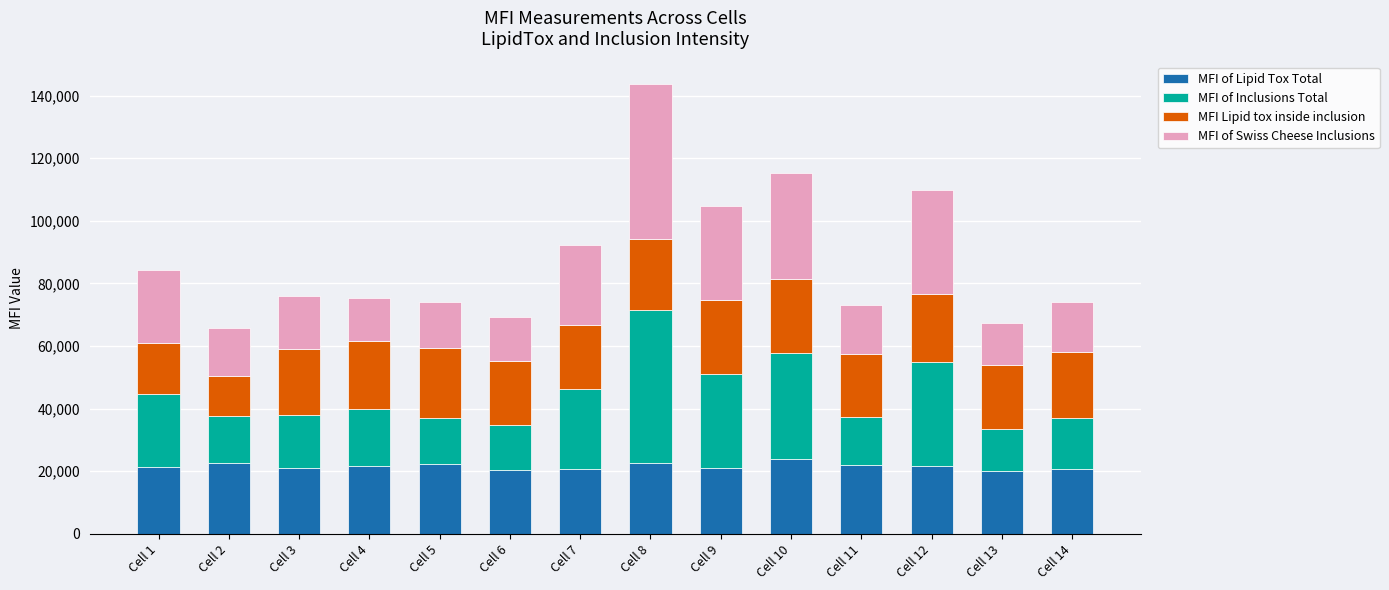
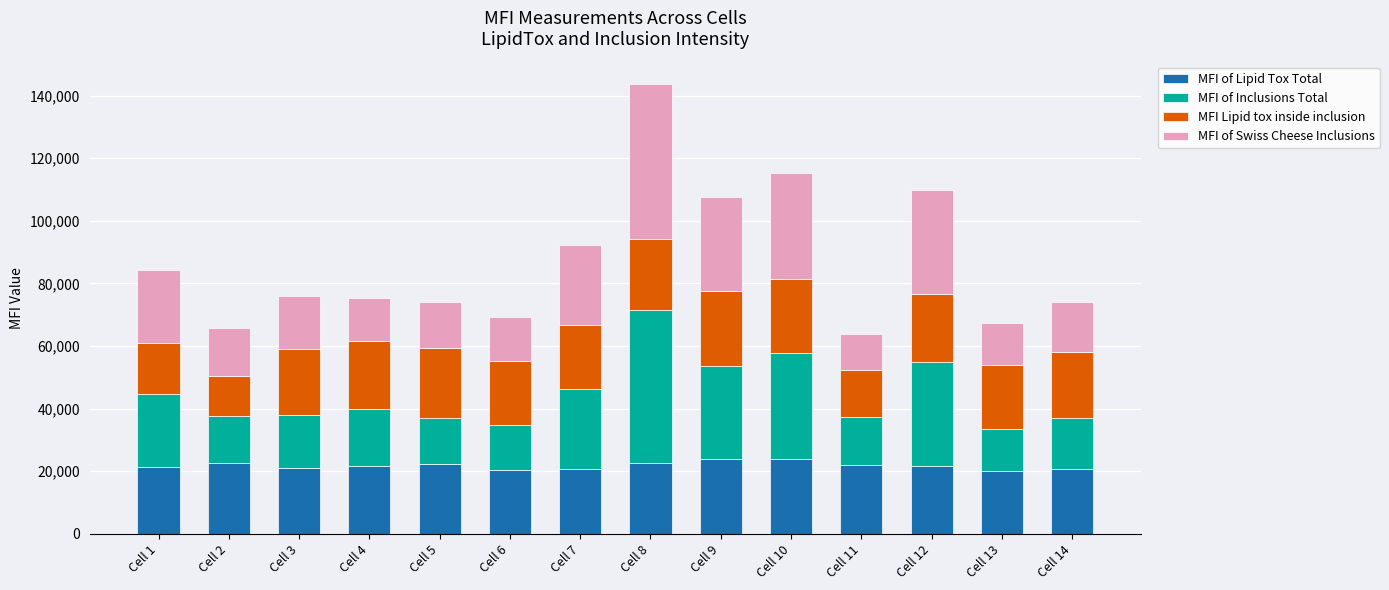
MFI of Lipid Tox Total, Cell 9: 21,000 -> 24,000
MFI Lipid tox inside inclusion, Cell 11: 20,000 -> 15,000
MFI of Swiss Cheese Inclusions, Cell 11: 16,000 -> 12,000
